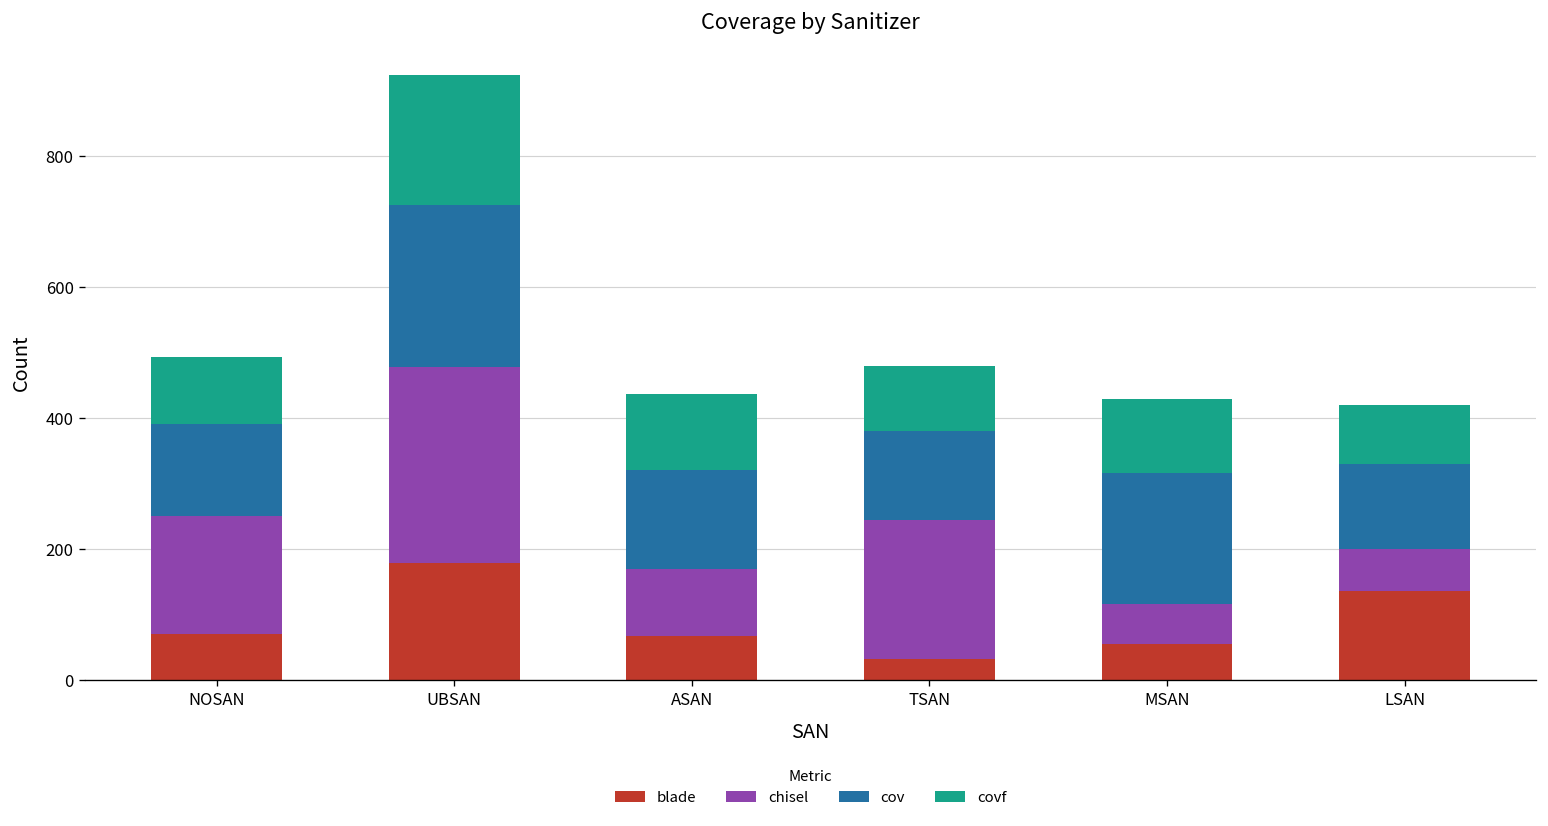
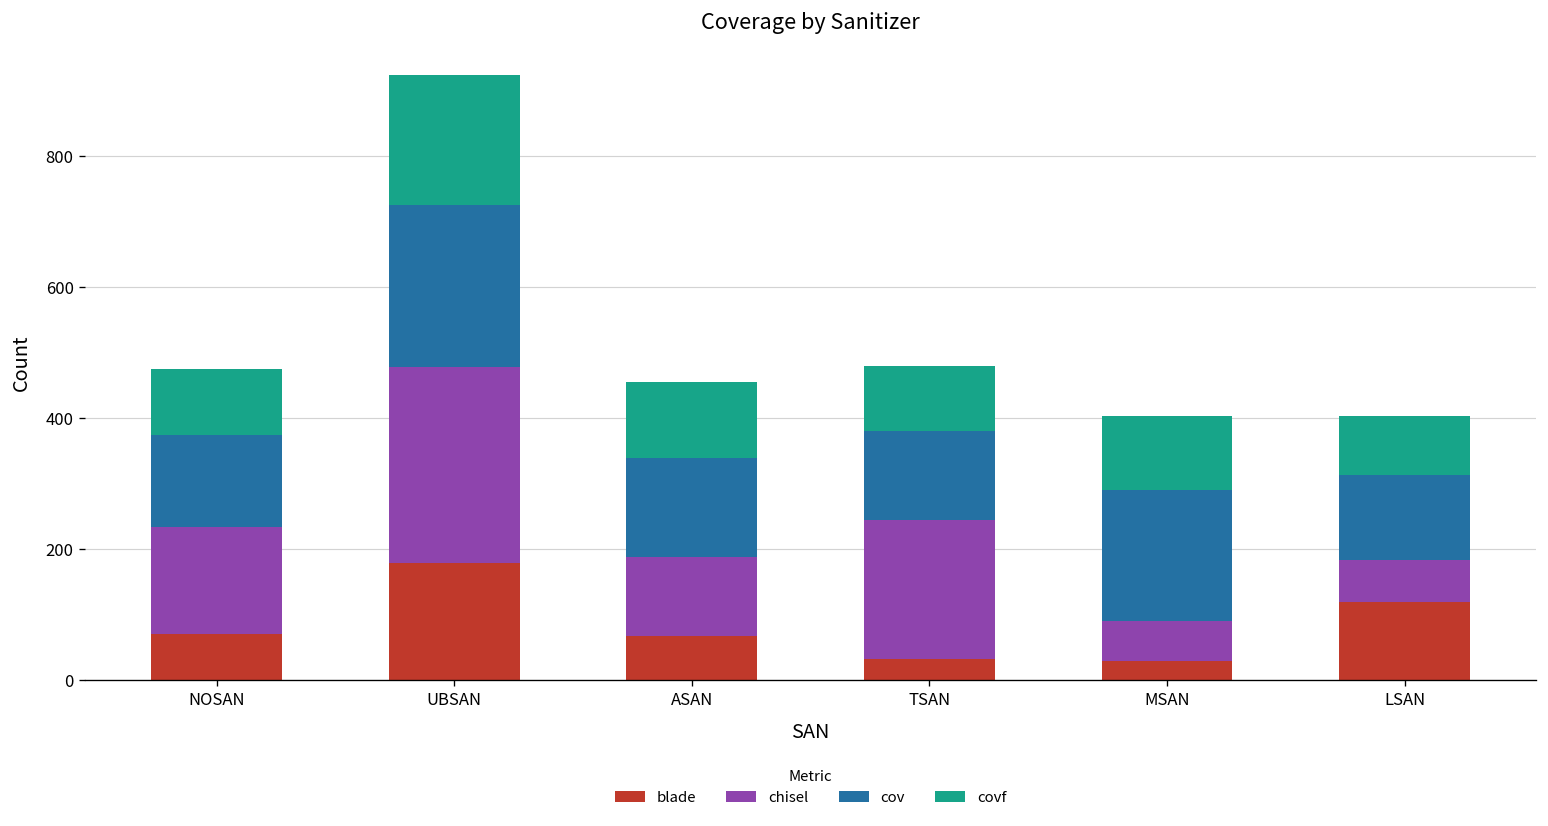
chisel, NOSAN: 180 -> 160
chisel, ASAN: 100 -> 120
blade, MSAN: 60 -> 30
blade, LSAN: 140 -> 120
